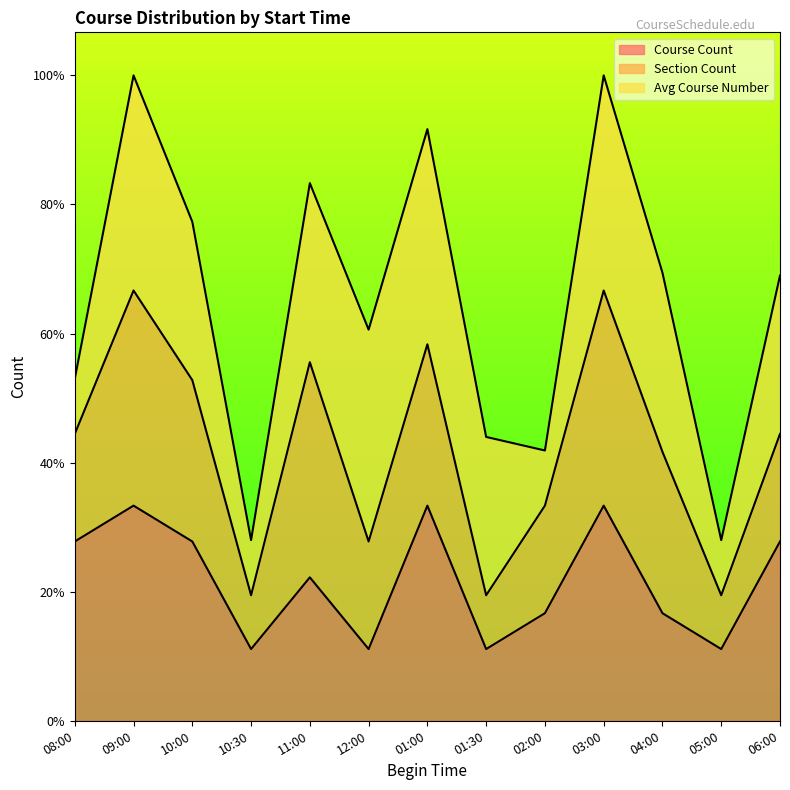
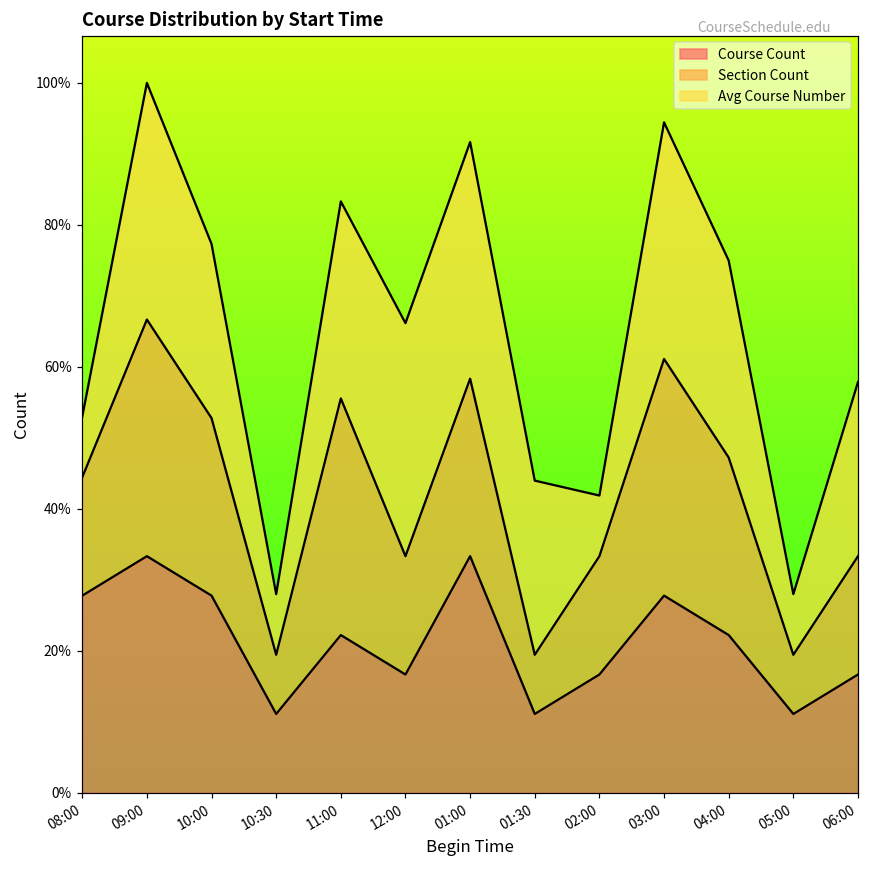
Course Count, 12:00: 11% -> 17%
Course Count, 03:00: 33% -> 28%
Course Count, 04:00: 17% -> 22%
Course Count, 06:00: 28% -> 17%
